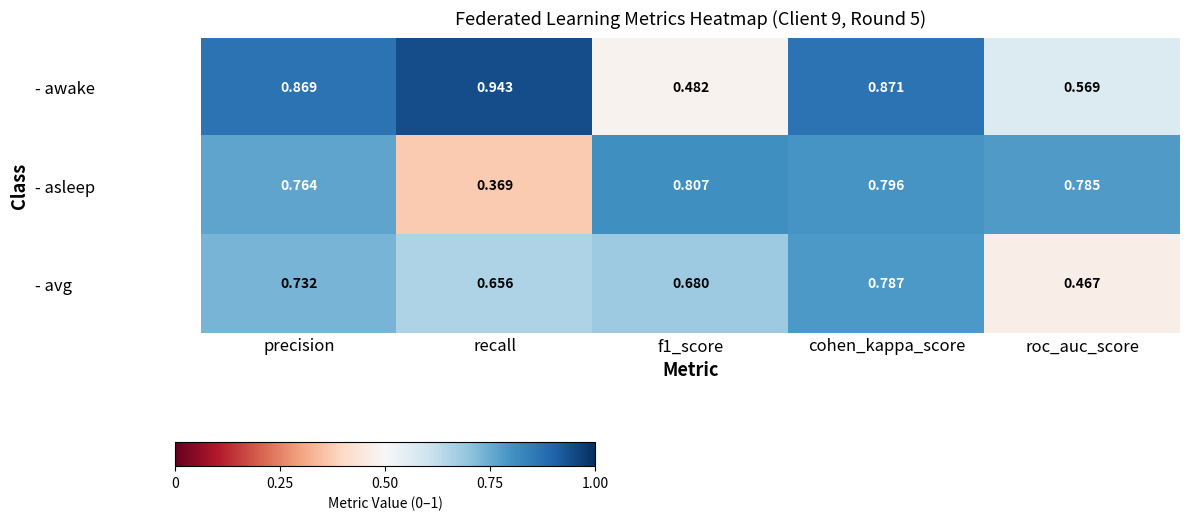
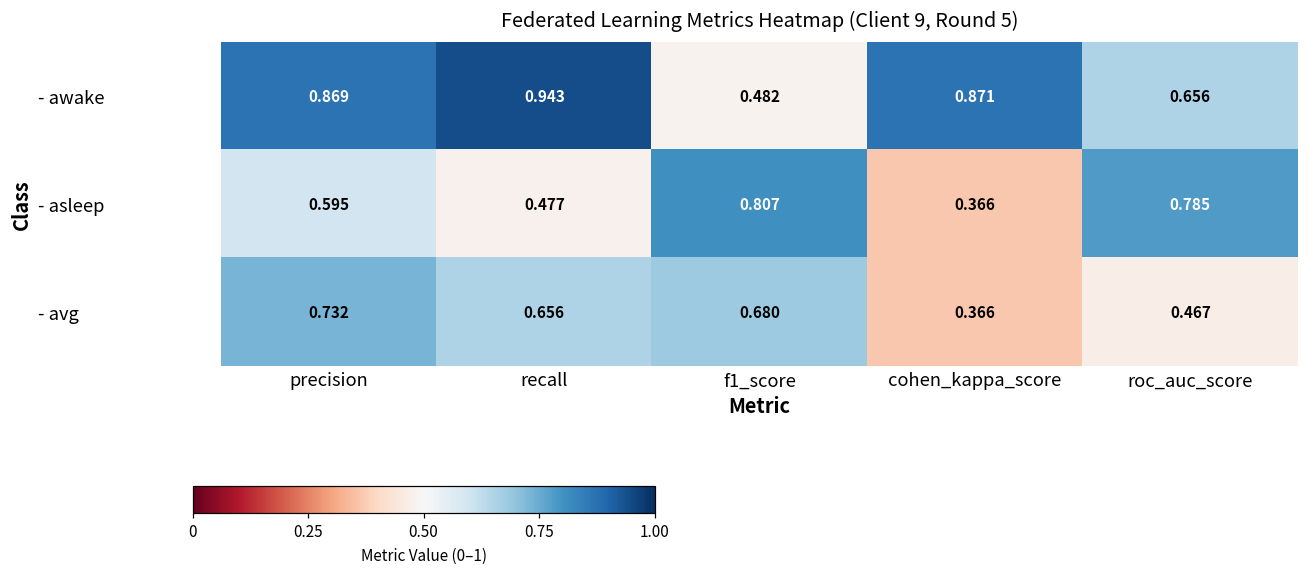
- awake, roc_auc_score: 0.569 -> 0.656
- asleep, precision: 0.764 -> 0.595
- asleep, recall: 0.369 -> 0.477
- asleep, cohen_kappa_score: 0.796 -> 0.366
- avg, cohen_kappa_score: 0.787 -> 0.366
